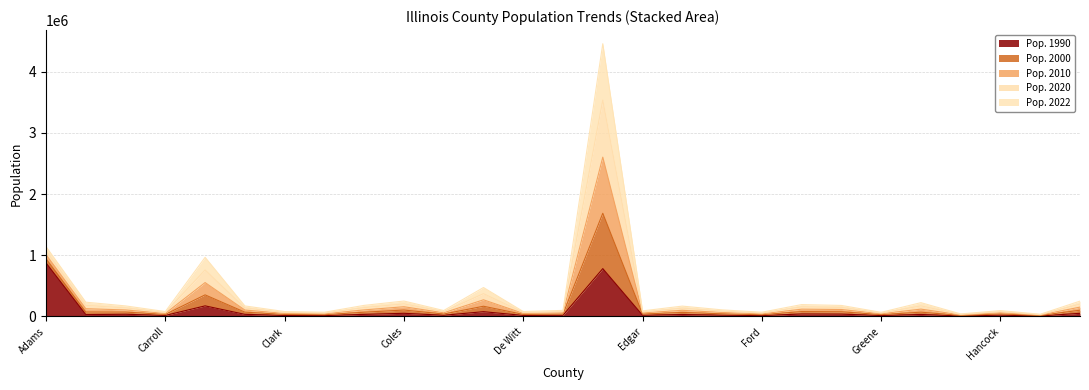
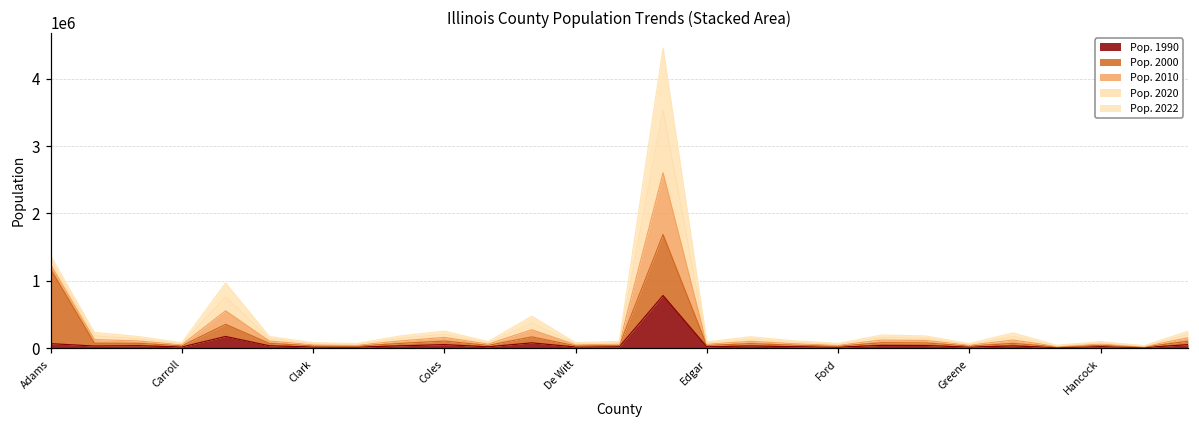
Pop. 1990, Adams: 900000 -> 100000
Pop. 2000, Adams: 100000 -> 1100000
